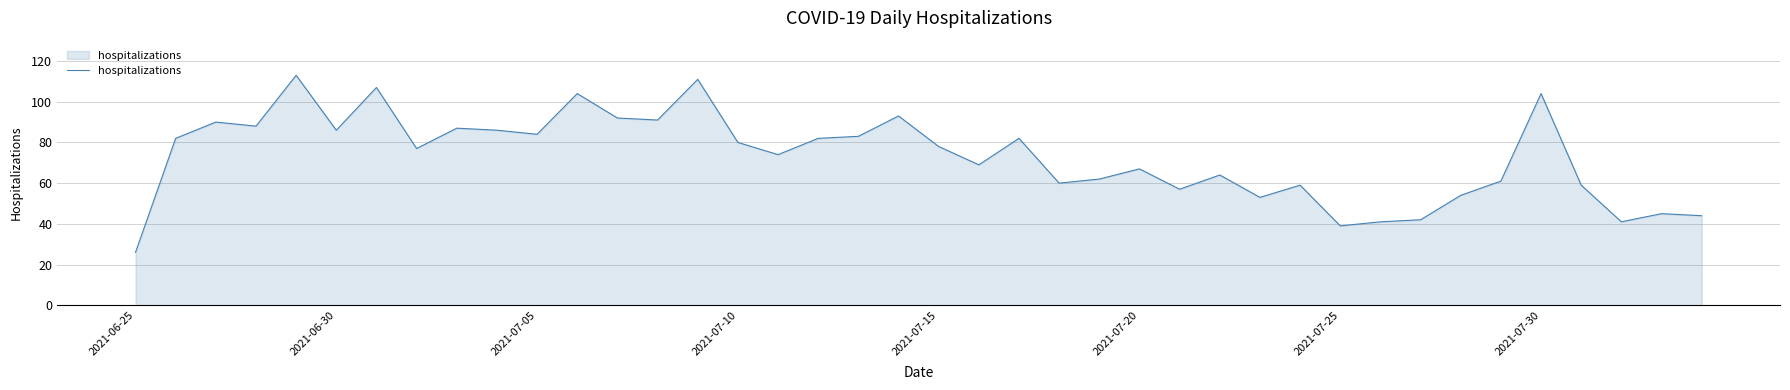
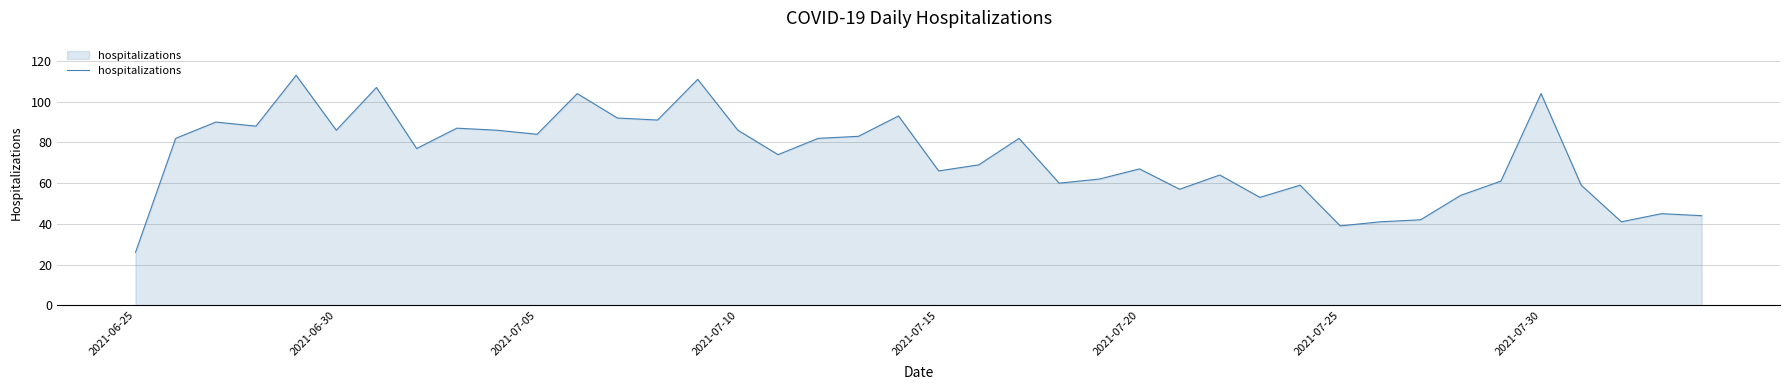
2021-07-10: 80 -> 86
2021-07-15: 78 -> 66
